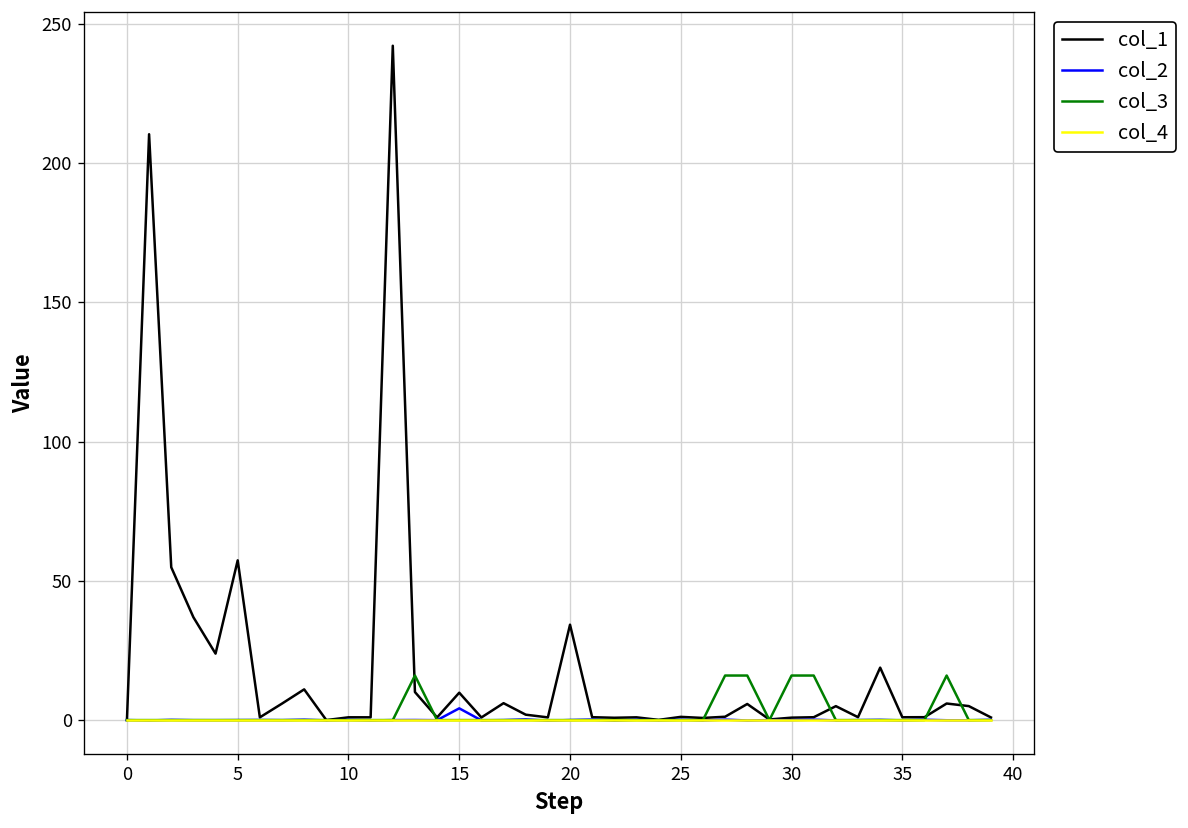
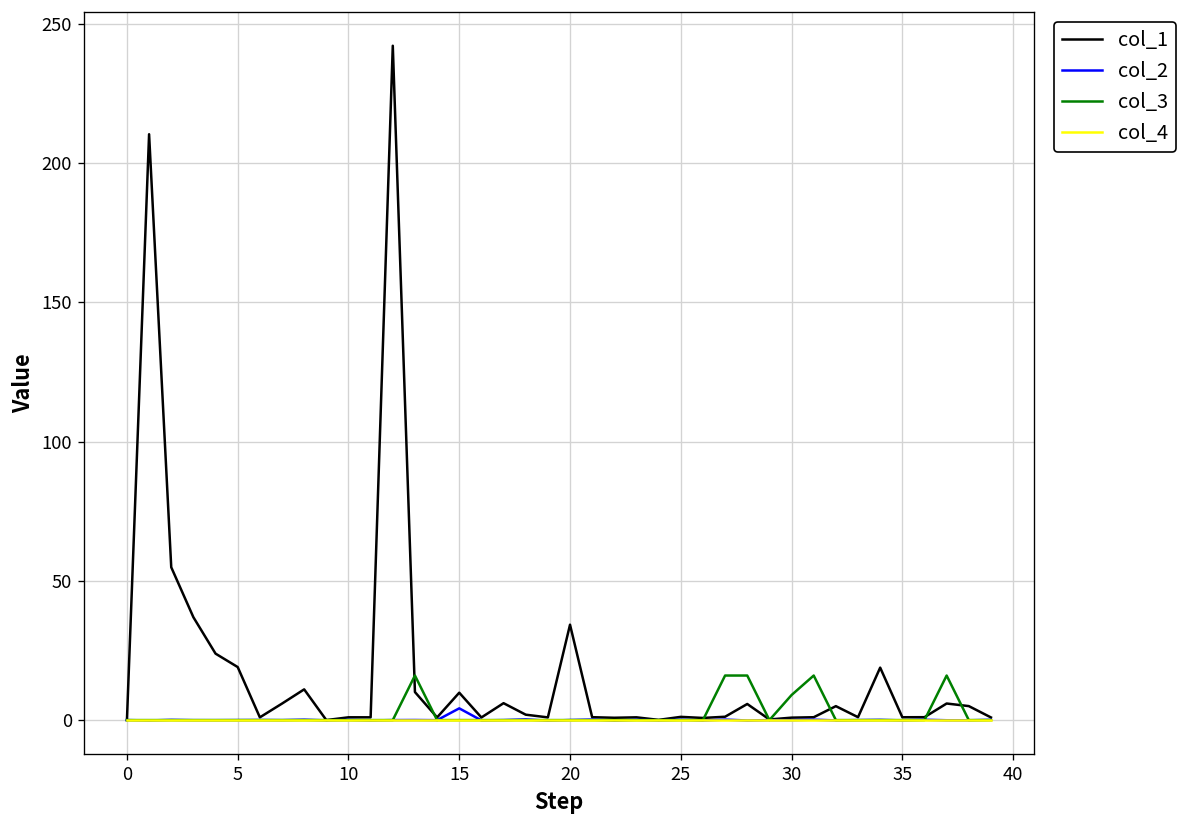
col_1, 5: 57 -> 19
col_3, 30: 16 -> 9
